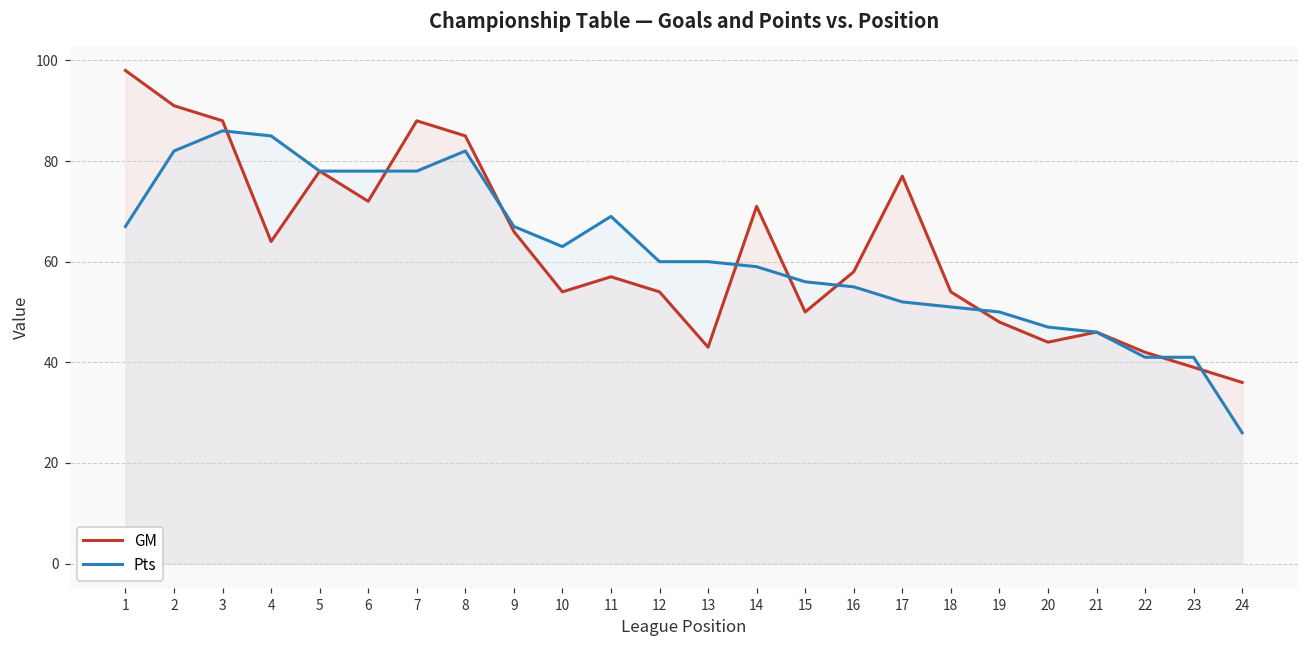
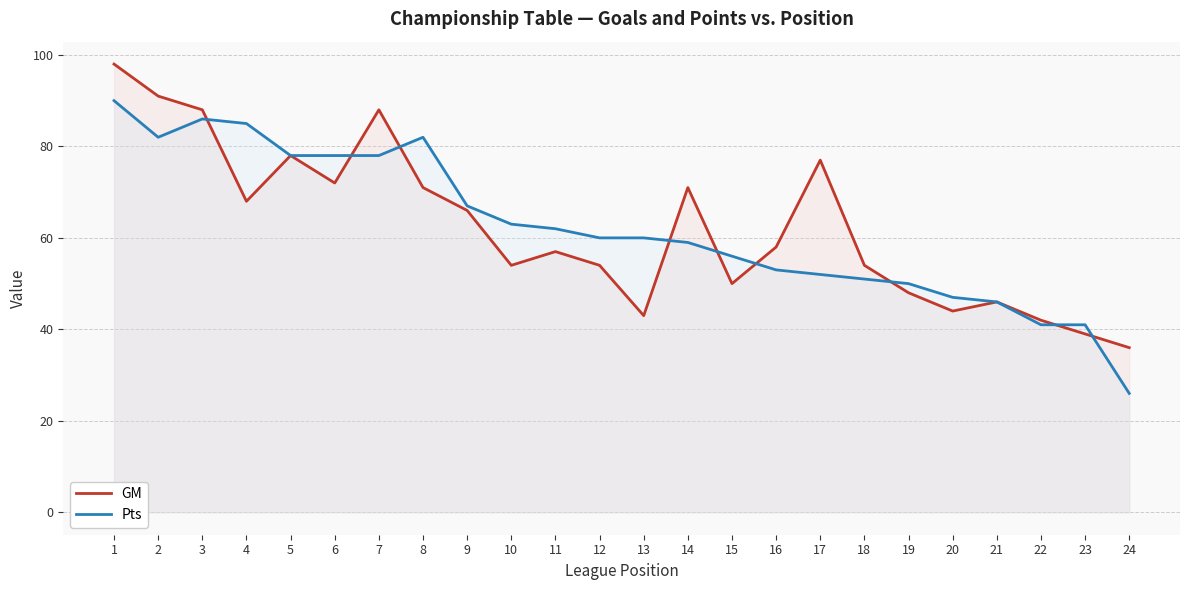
Pts, 1: 67 -> 90
GM, 4: 64 -> 68
GM, 8: 85 -> 71
Pts, 11: 69 -> 62
Pts, 16: 55 -> 53
